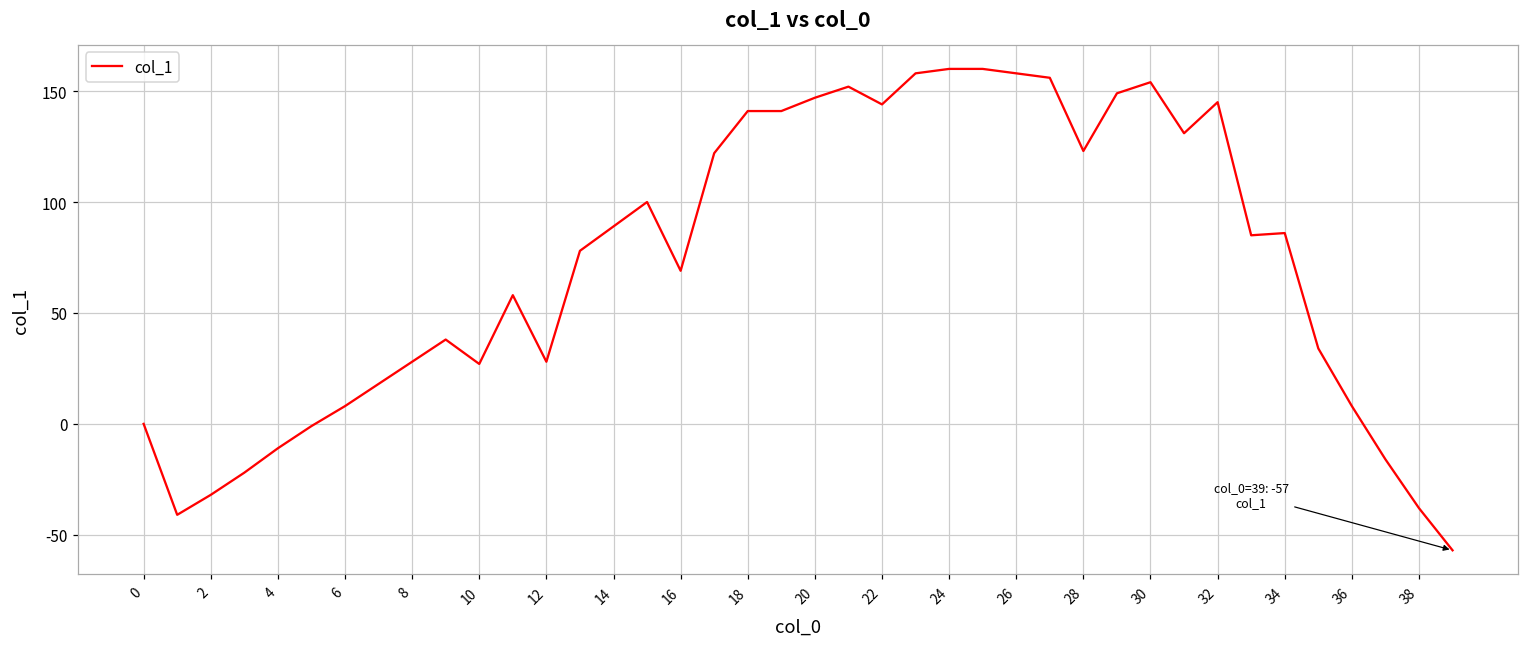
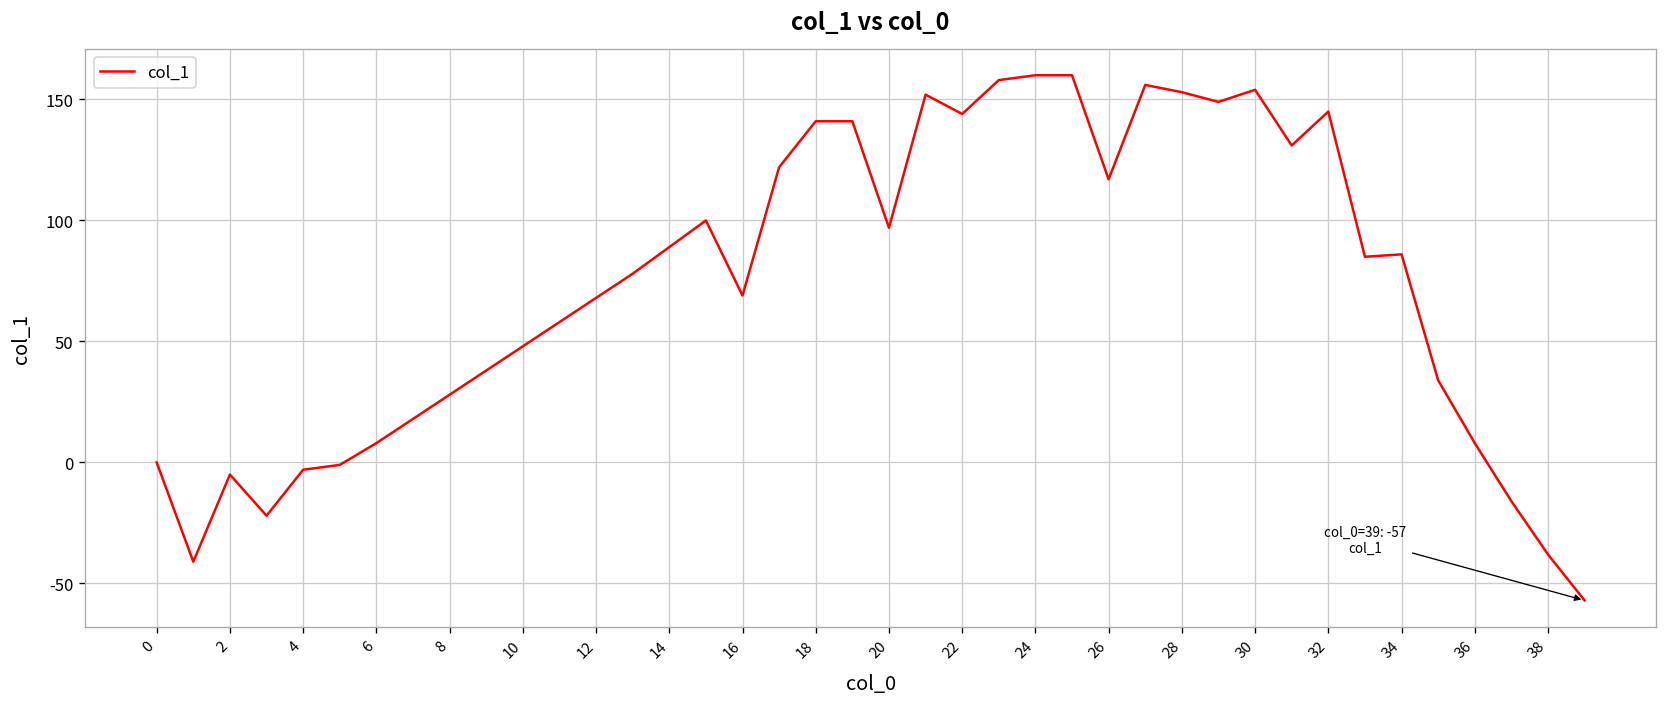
2: -32 -> -5
4: -11 -> -3
10: 27 -> 48
12: 28 -> 68
20: 147 -> 97
26: 158 -> 117
28: 123 -> 153
